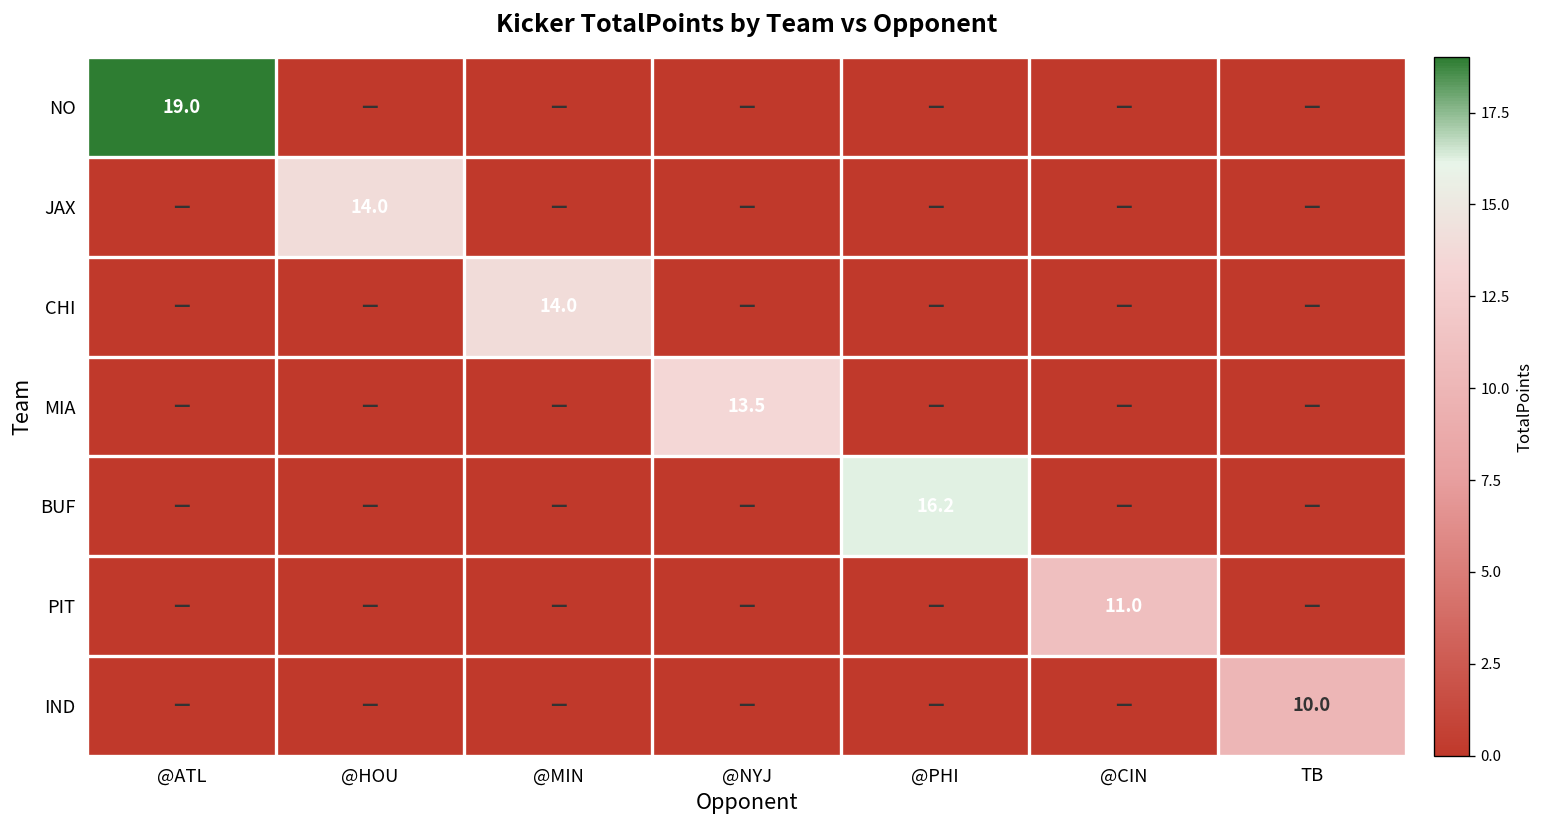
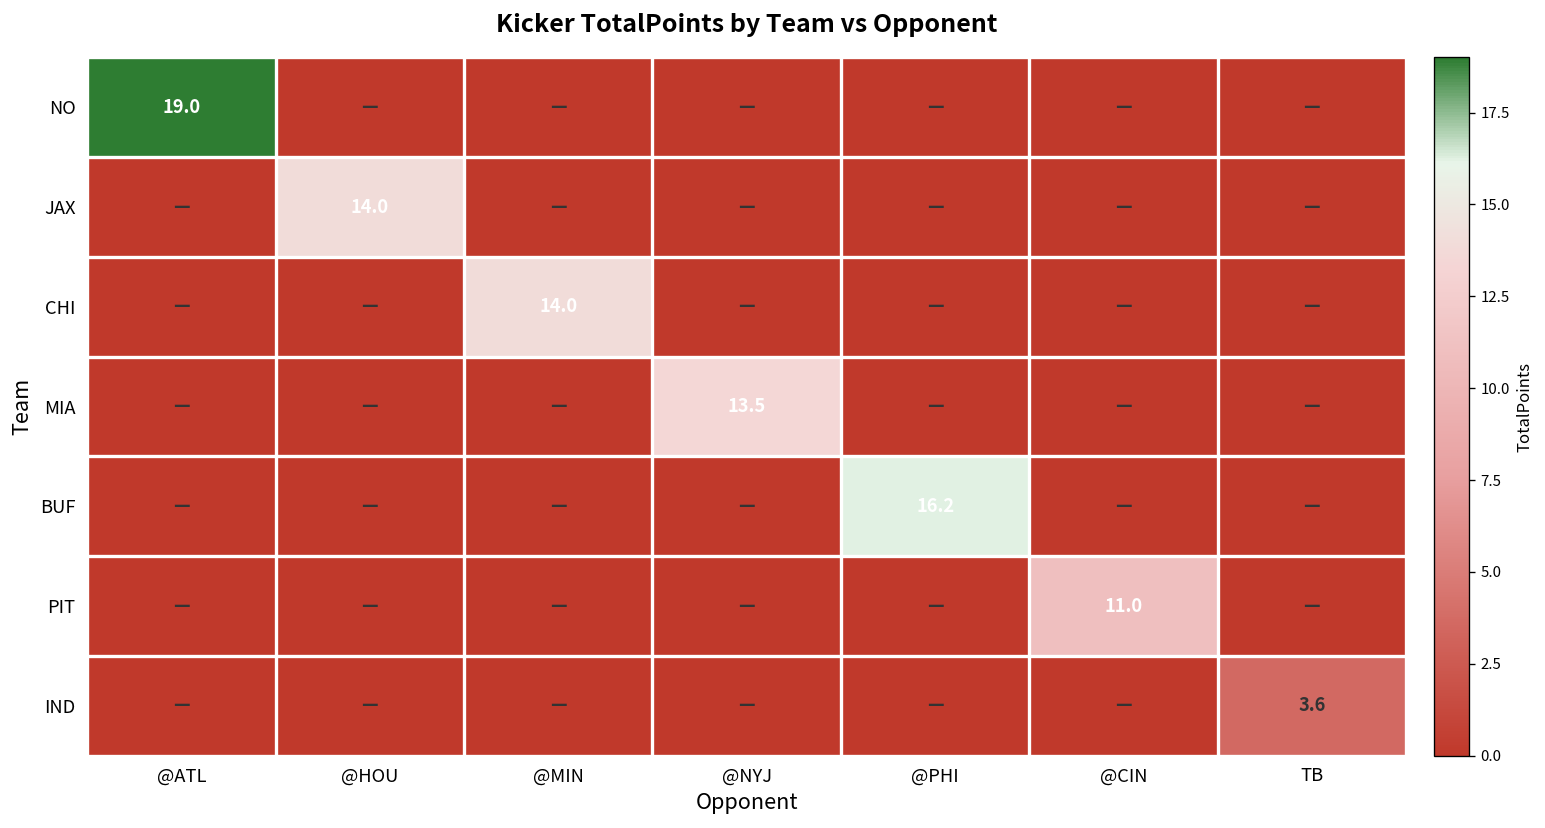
IND, TB: 10.0 -> 3.6
